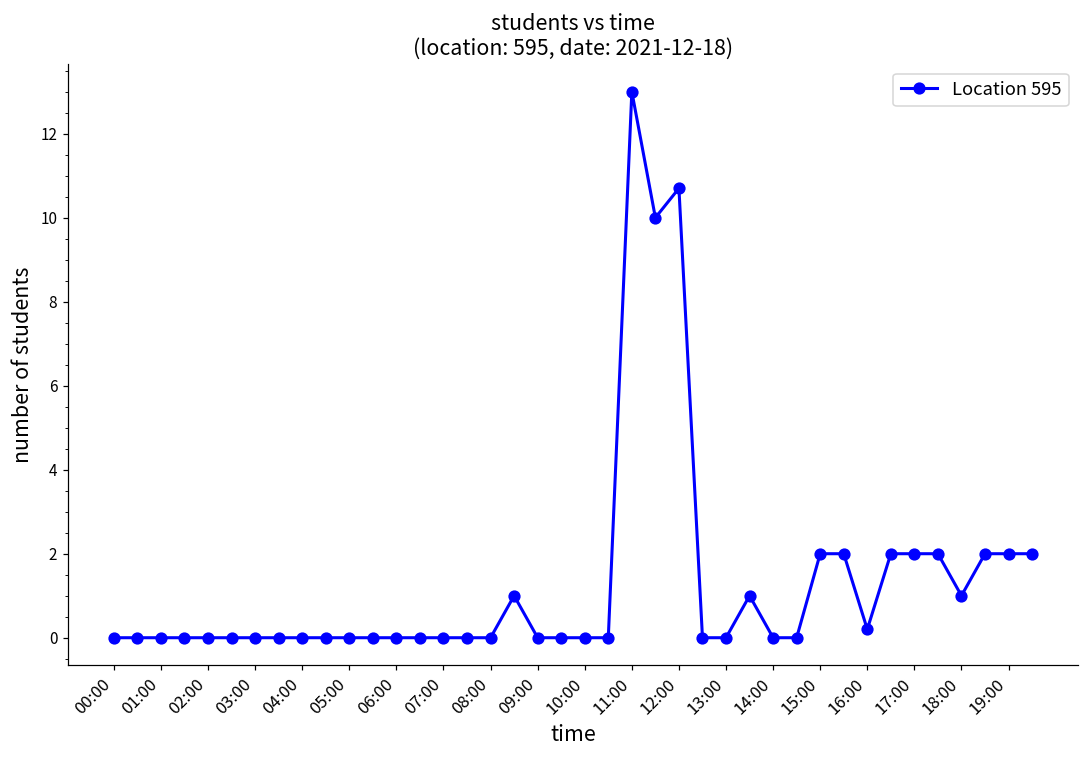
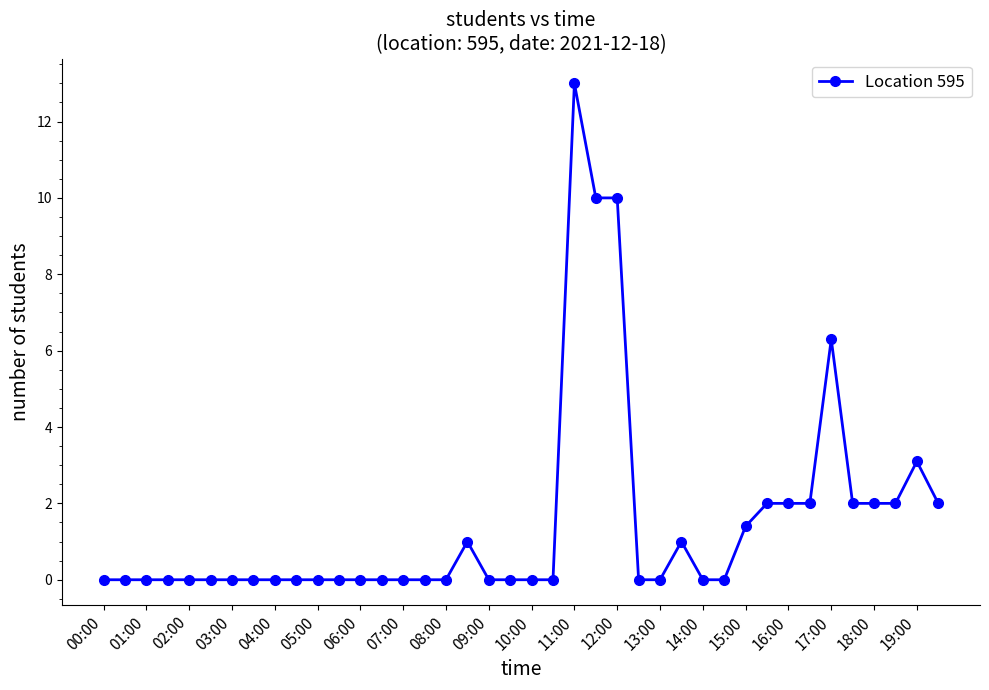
12:00: 10.7 -> 10.0
15:00: 2.0 -> 1.4
16:00: 0.2 -> 2.0
17:00: 2.0 -> 6.3
18:00: 1 -> 2
19:00: 2.0 -> 3.1
